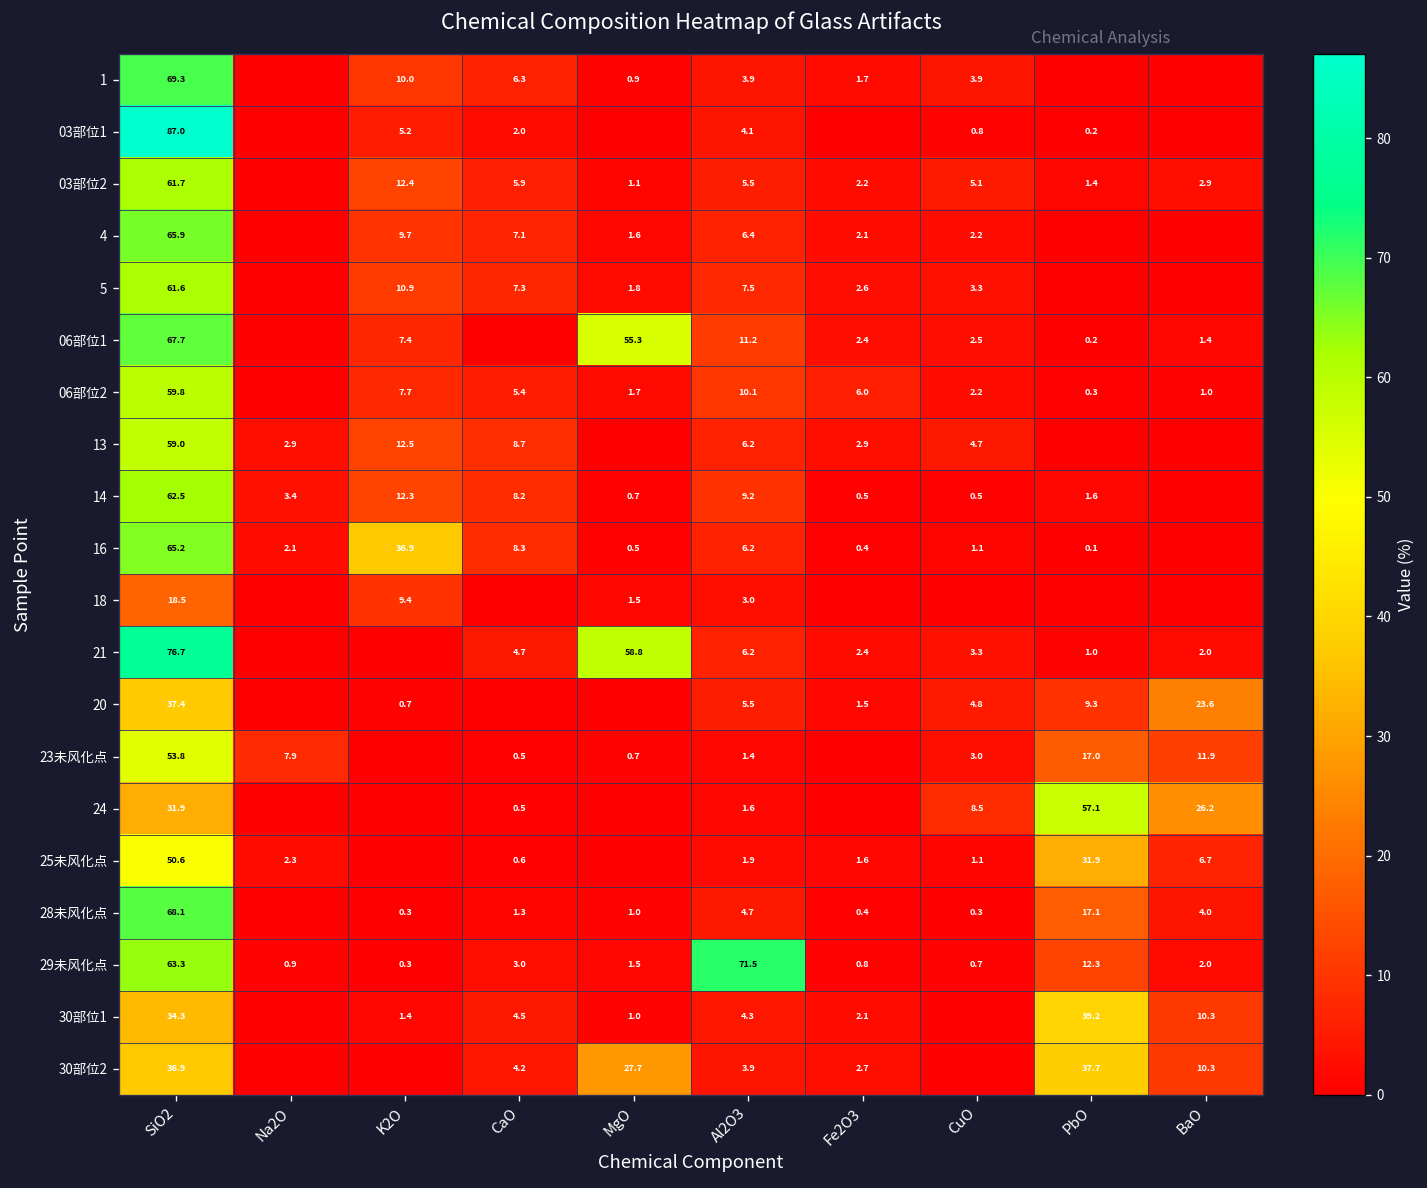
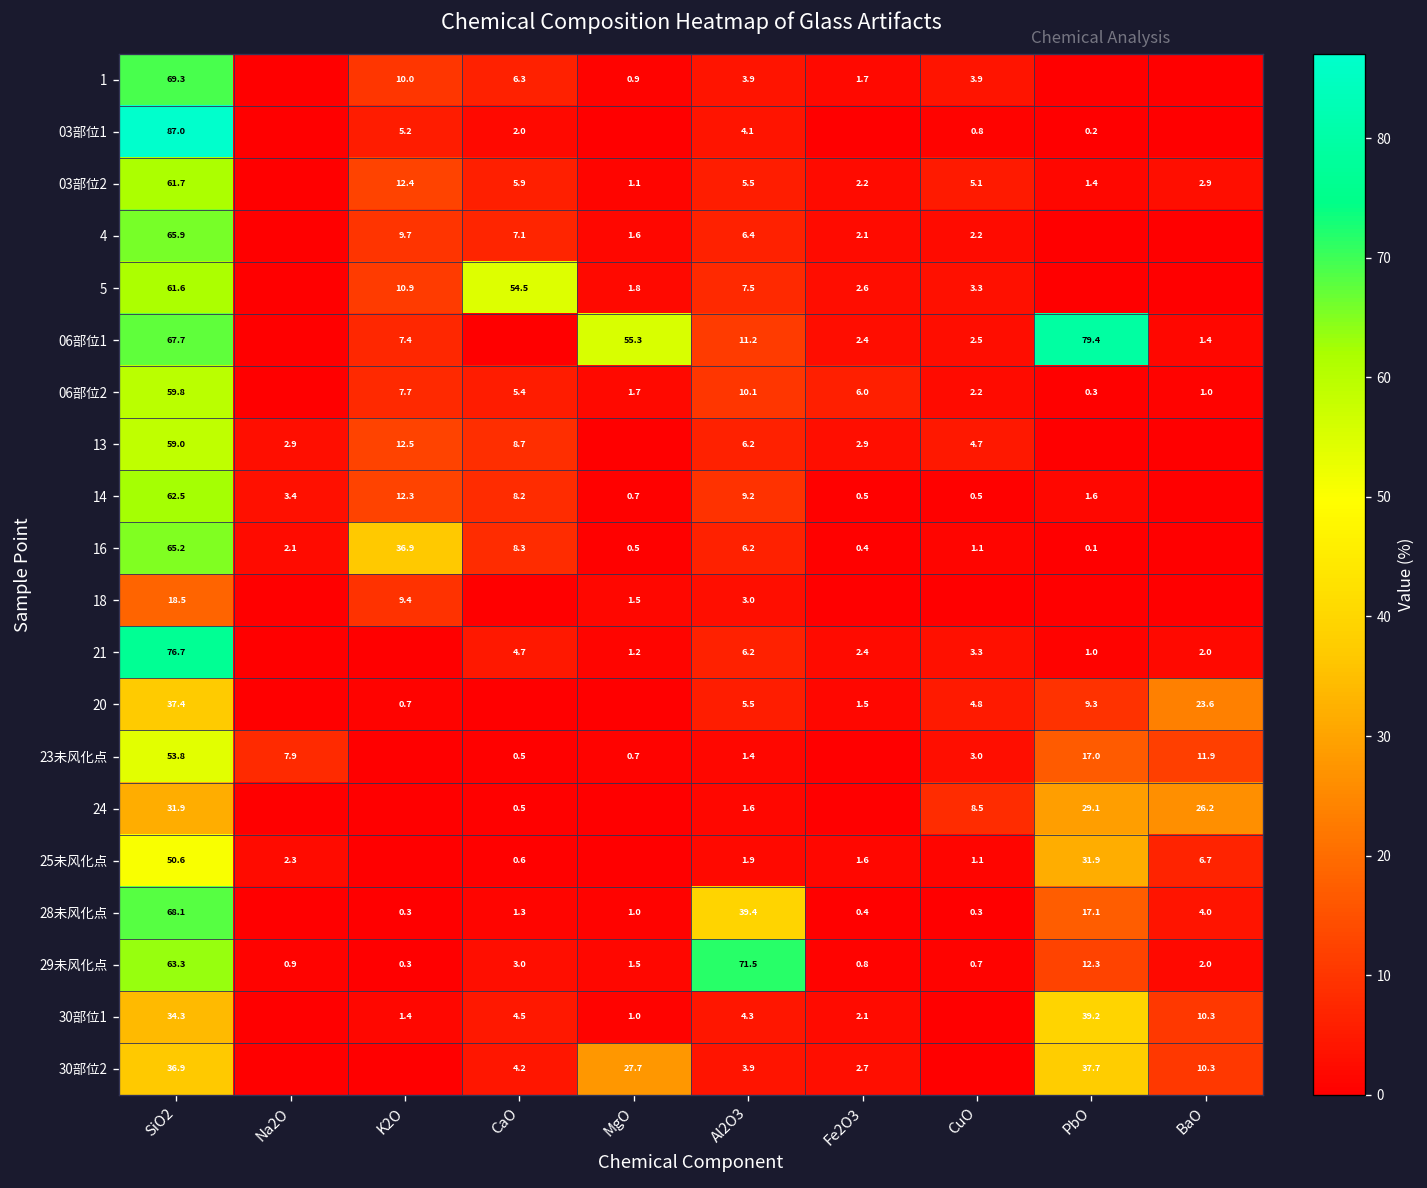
5, CaO: 7.3 -> 54.5
06部位1, PbO: 0.2 -> 79.4
21, MgO: 58.8 -> 1.2
24, PbO: 57.1 -> 29.1
28未风化点, Al2O3: 4.7 -> 39.4
